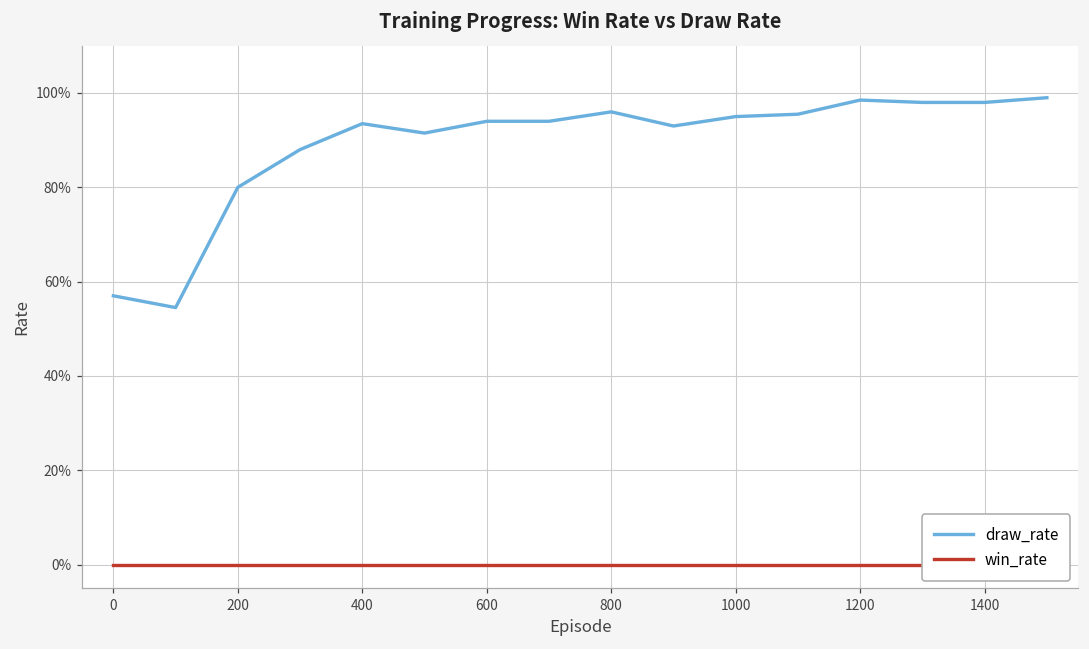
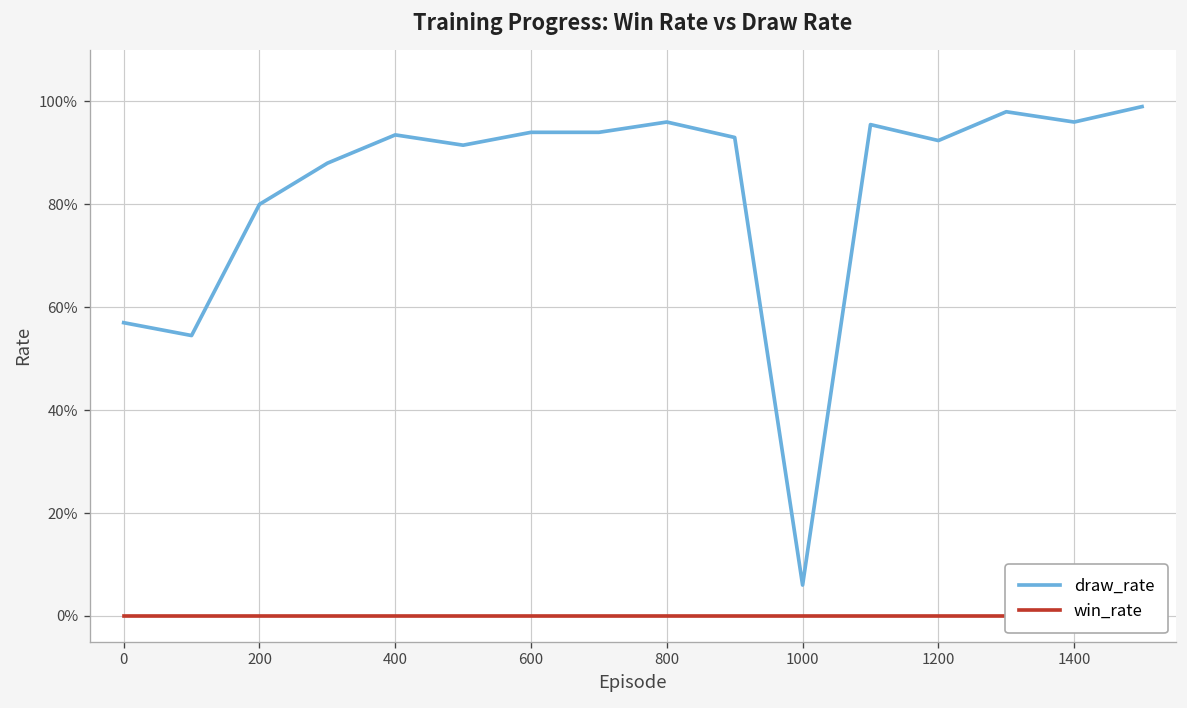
draw_rate, 1000: 95% -> 6%
draw_rate, 1200: 99% -> 92%
draw_rate, 1400: 98% -> 96%
